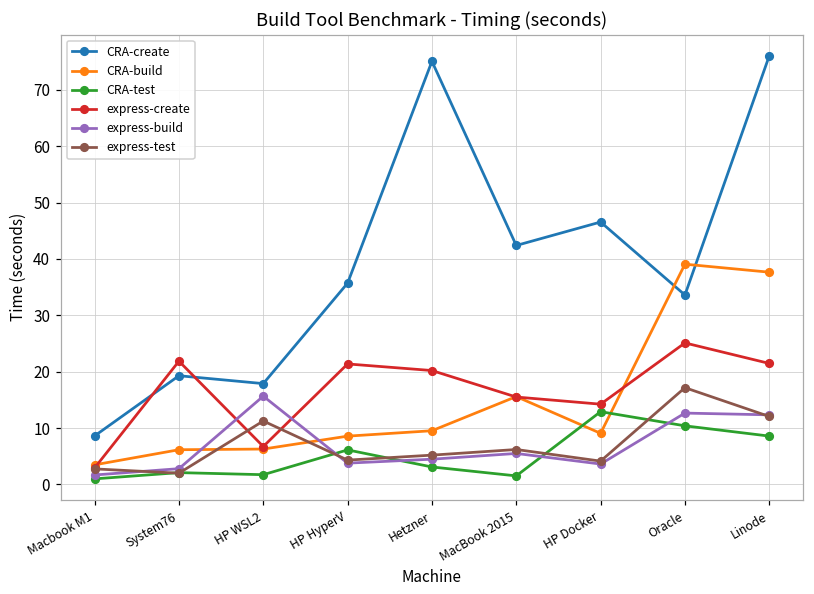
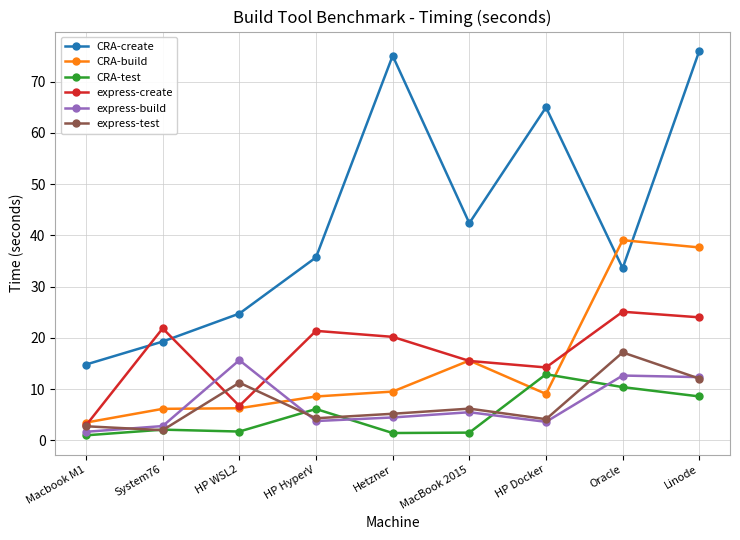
CRA-create, Macbook M1: 9 -> 15
CRA-create, HP WSL2: 18 -> 25
CRA-test, Hetzner: 3 -> 1
CRA-create, HP Docker: 47 -> 65
express-create, Linode: 21 -> 24
